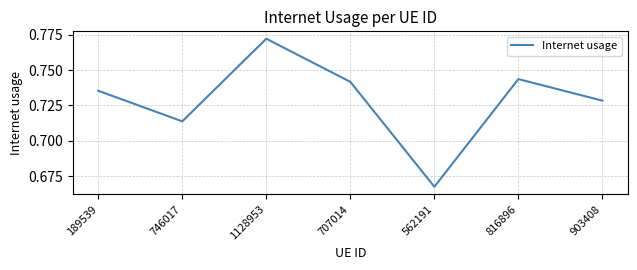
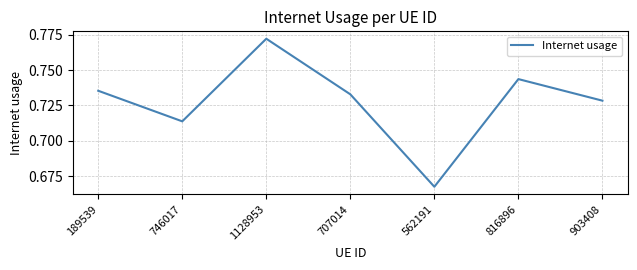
707014: 0.742 -> 0.733
